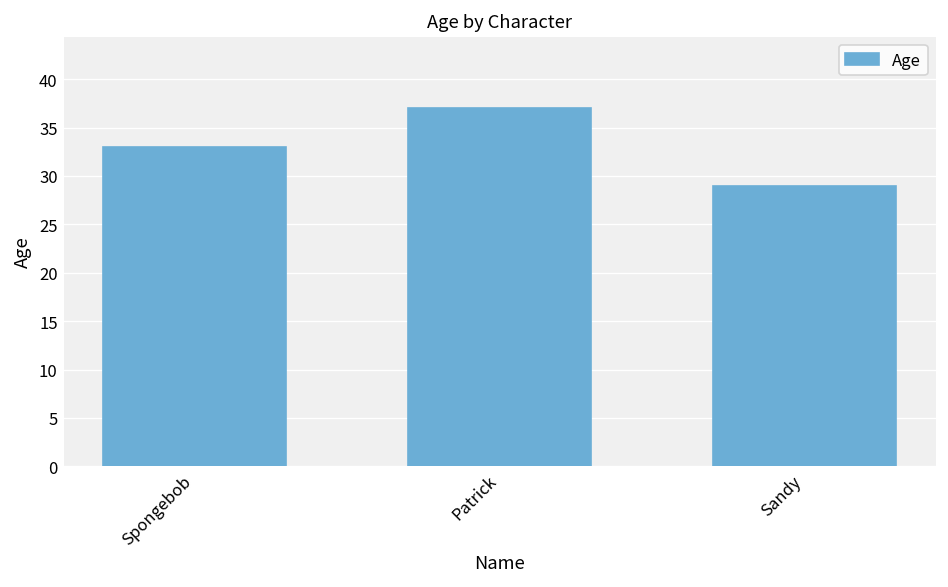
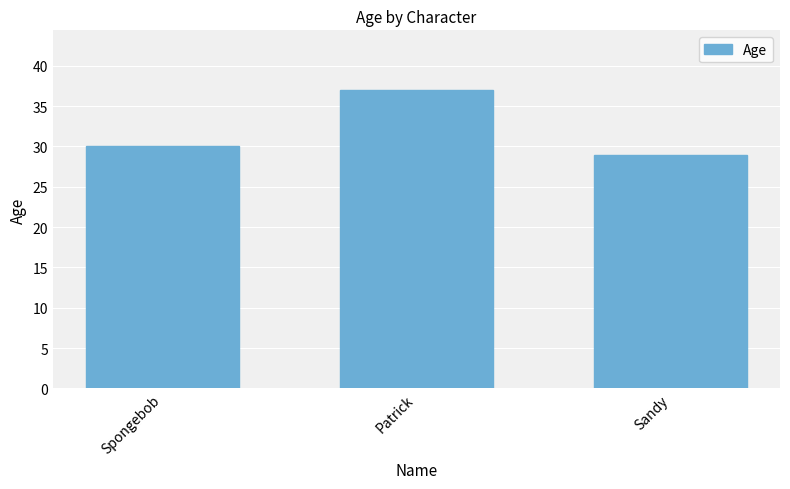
Spongebob: 33 -> 30
